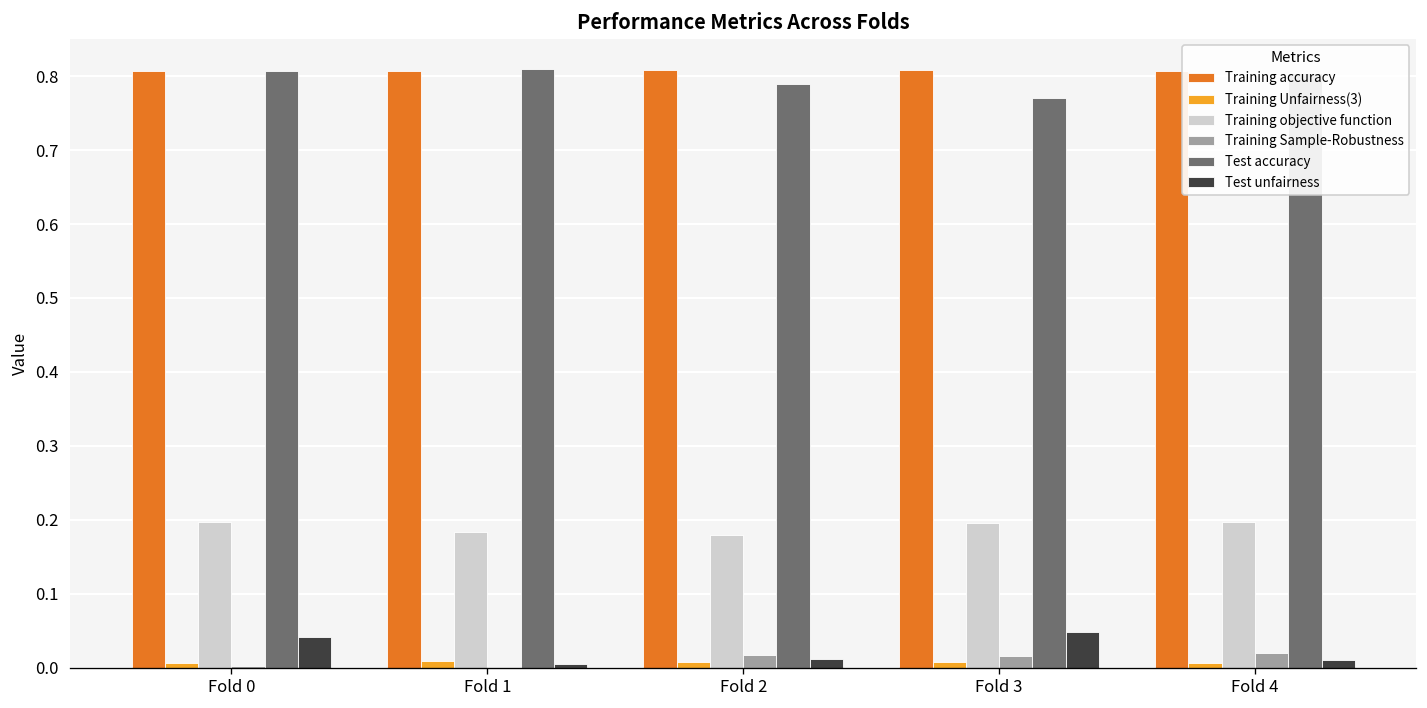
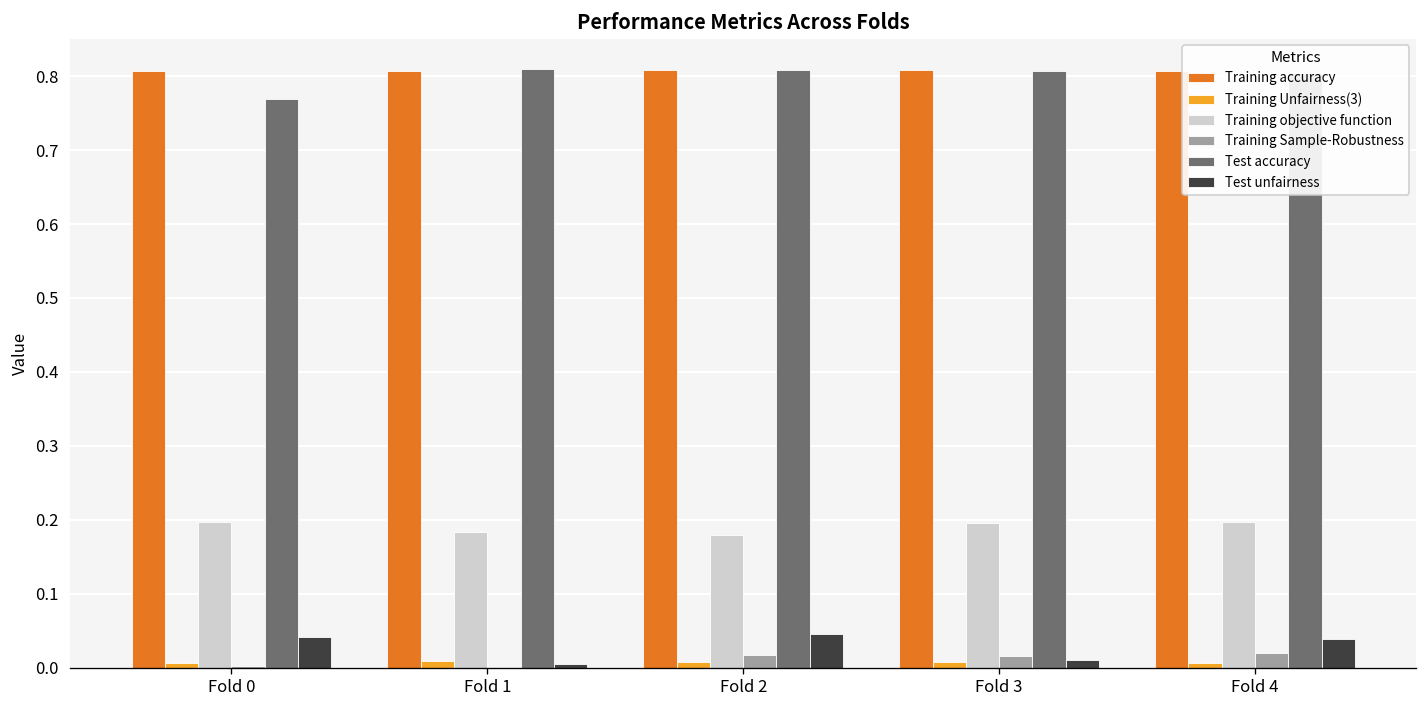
Test accuracy, Fold 0: 0.81 -> 0.77
Test accuracy, Fold 2: 0.79 -> 0.81
Test unfairness, Fold 2: 0.01 -> 0.05
Test accuracy, Fold 3: 0.77 -> 0.81
Test unfairness, Fold 3: 0.05 -> 0.01
Test unfairness, Fold 4: 0.01 -> 0.04
